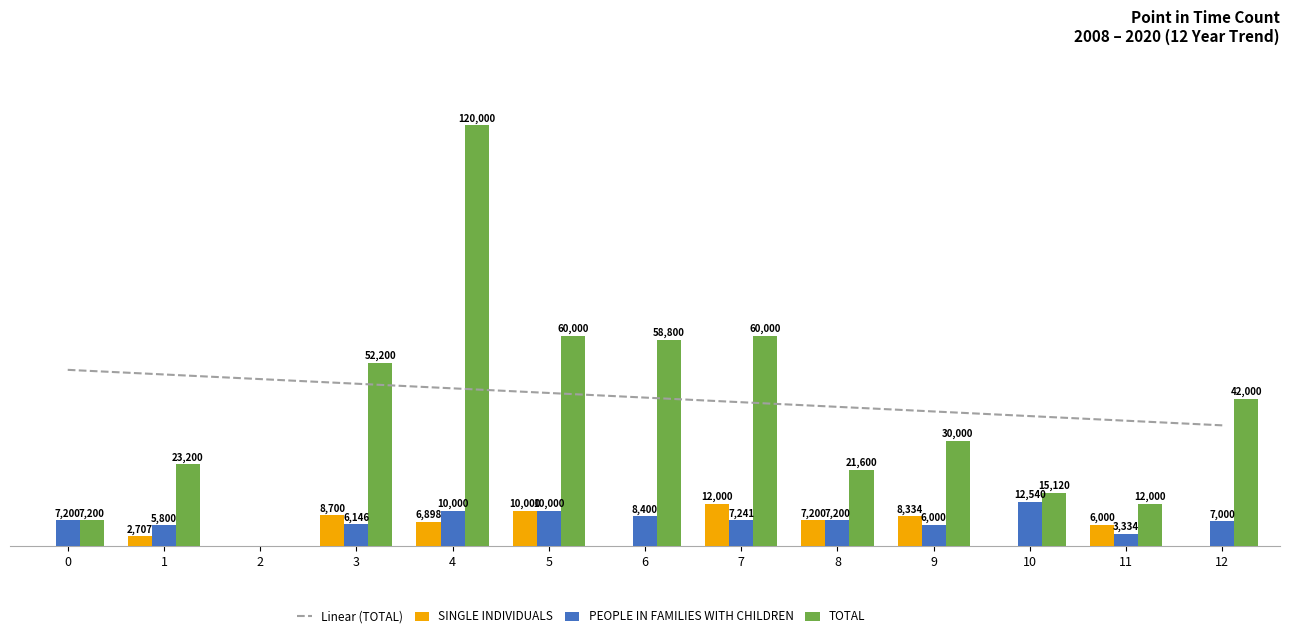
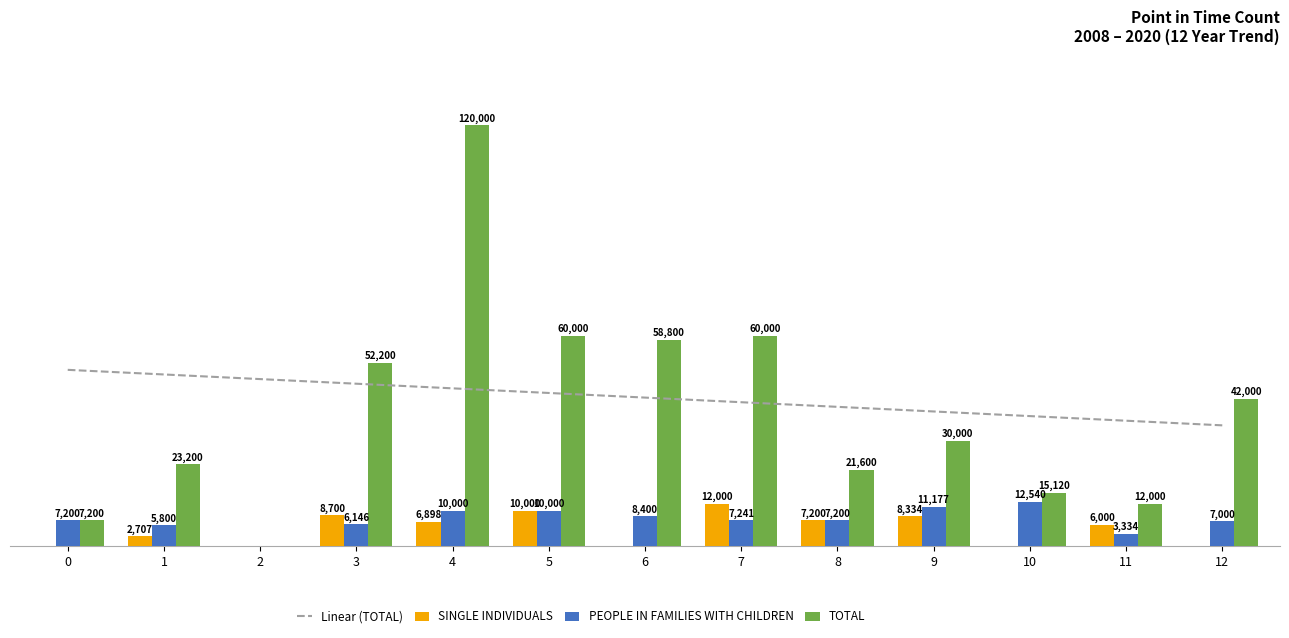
PEOPLE IN FAMILIES WITH CHILDREN, 9: 6,000 -> 11,177
